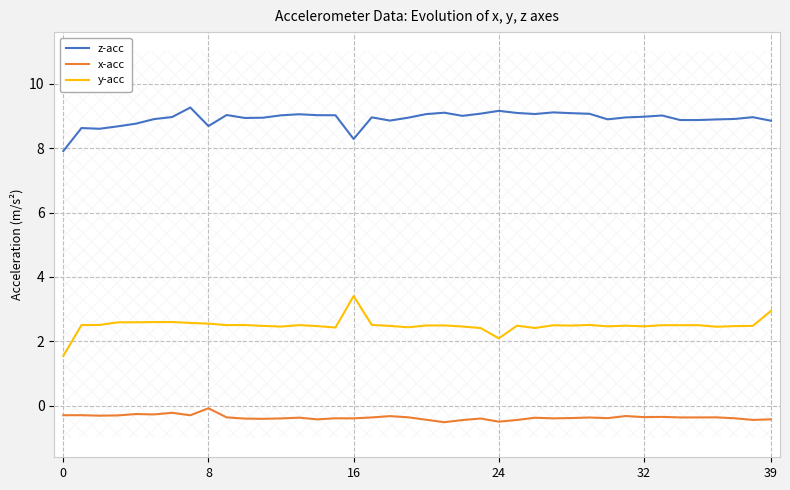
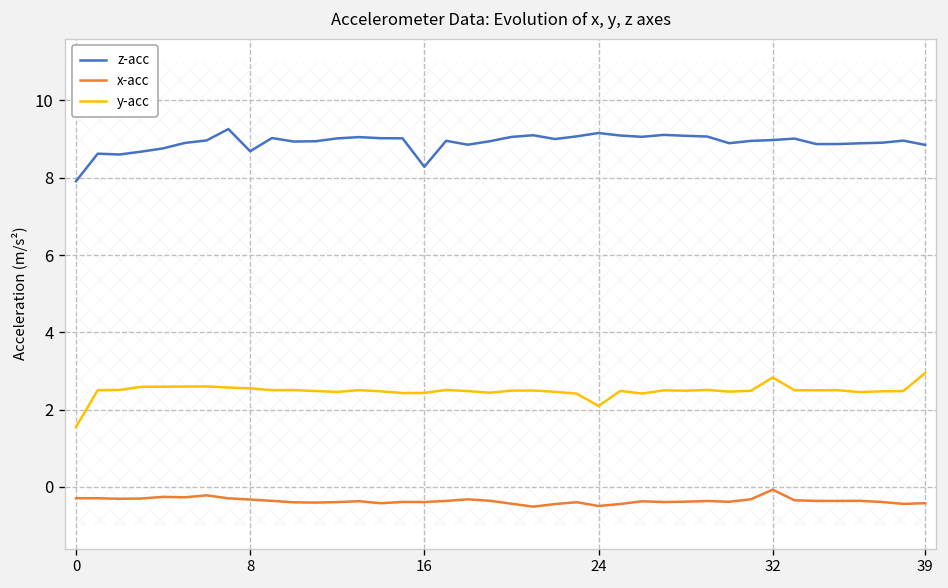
x-acc, 8: -0.1 -> -0.3
y-acc, 16: 3.4 -> 2.4
x-acc, 32: -0.4 -> -0.1
y-acc, 32: 2.5 -> 2.8
